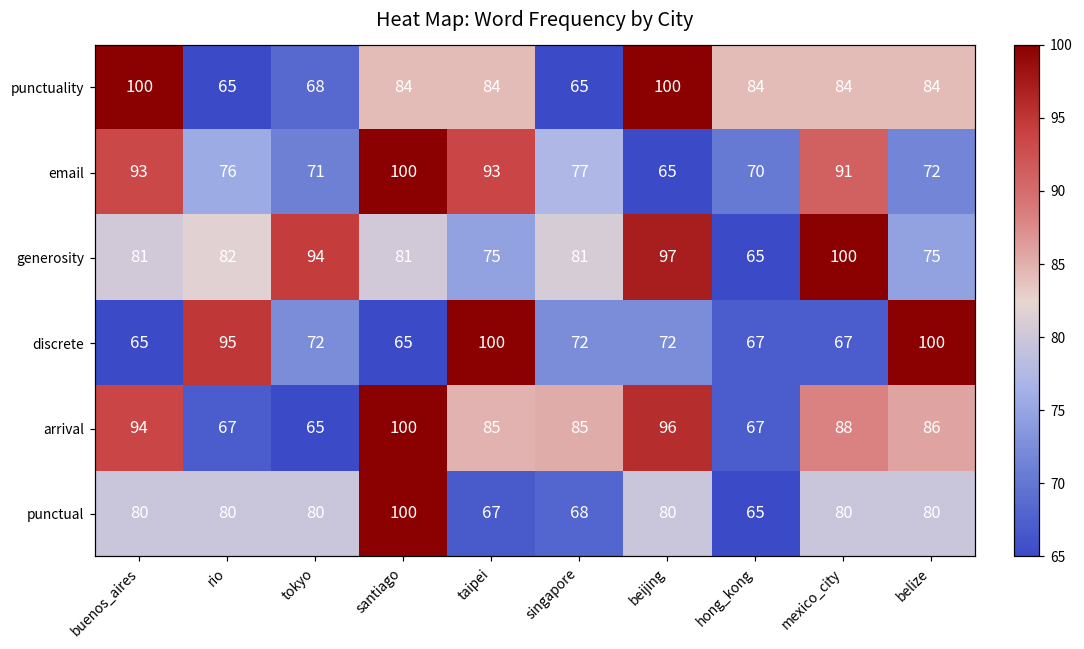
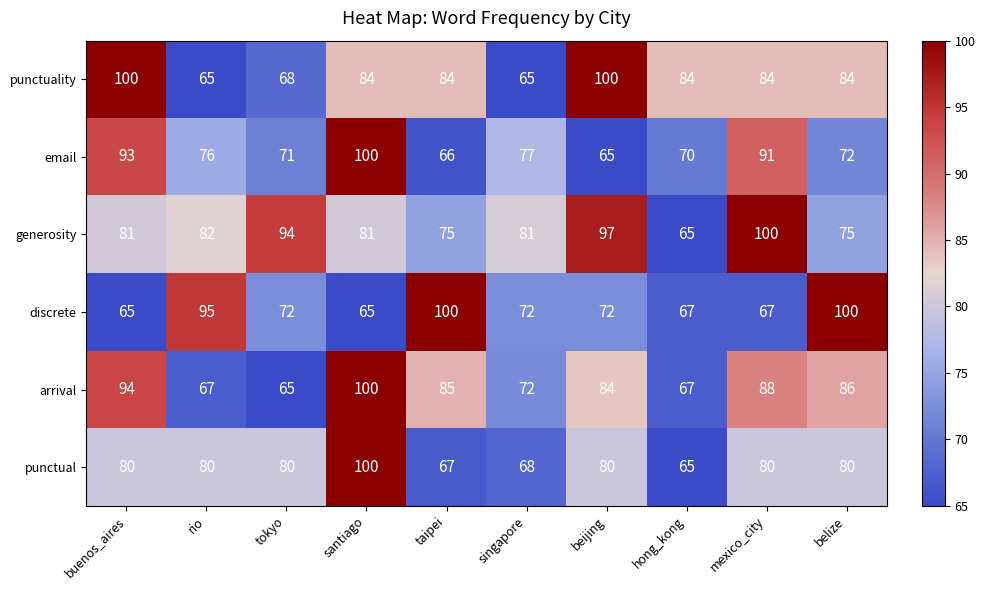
email, taipei: 93 -> 66
arrival, singapore: 85 -> 72
arrival, beijing: 96 -> 84
